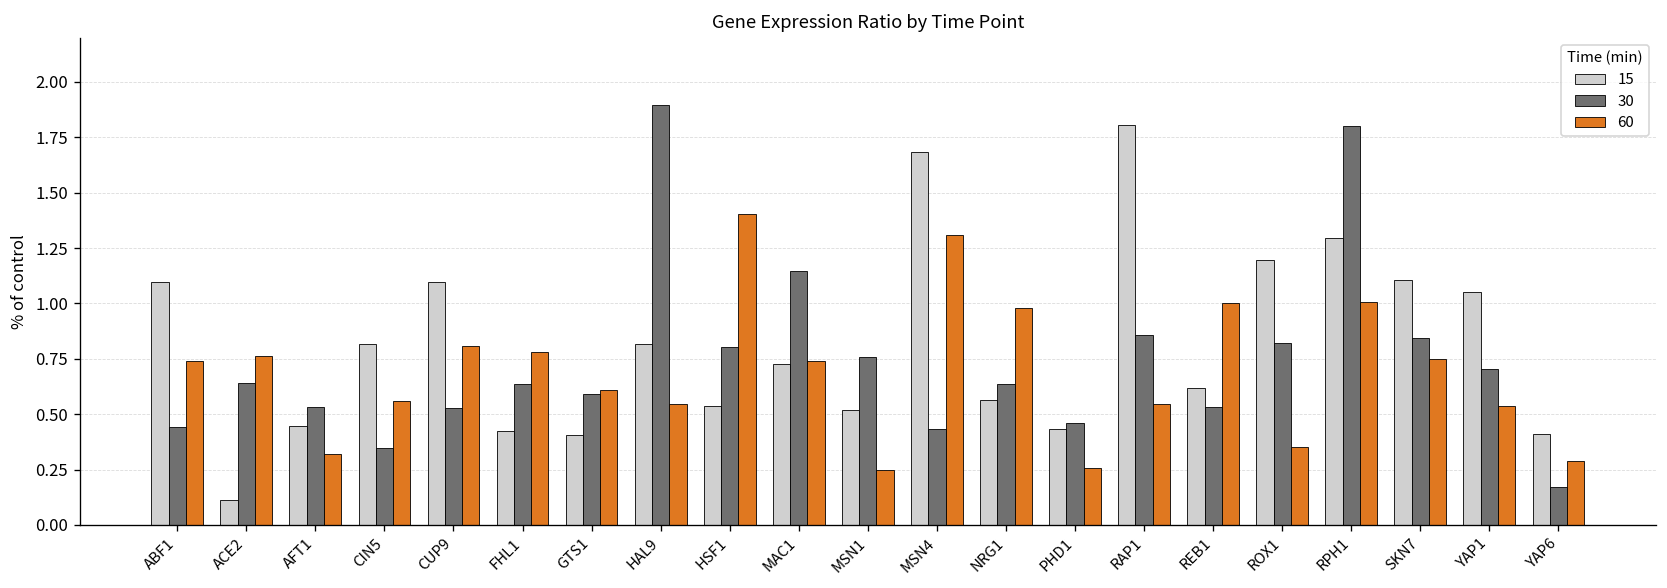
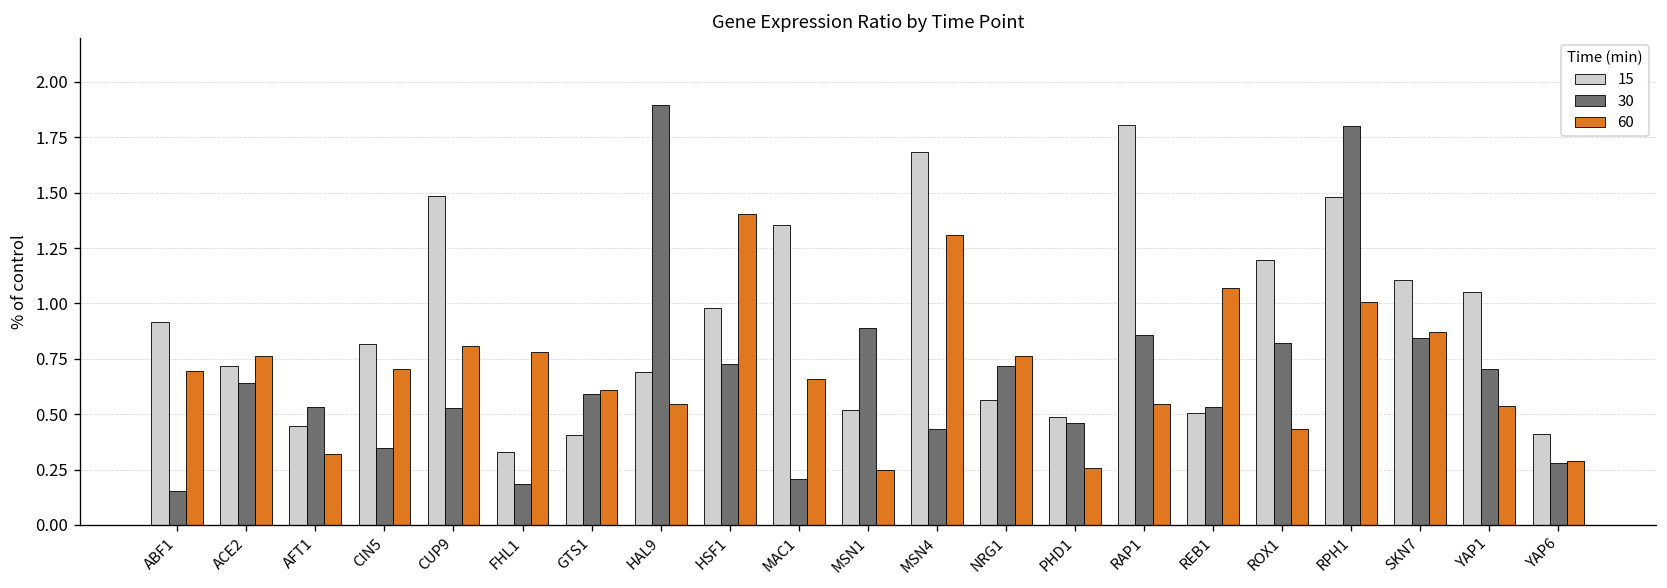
15, ABF1: 1.10 -> 0.92
30, ABF1: 0.44 -> 0.15
60, ABF1: 0.74 -> 0.69
15, ACE2: 0.11 -> 0.72
60, CIN5: 0.56 -> 0.70
15, CUP9: 1.10 -> 1.48
15, FHL1: 0.43 -> 0.33
30, FHL1: 0.63 -> 0.18
15, HAL9: 0.82 -> 0.69
15, HSF1: 0.54 -> 0.98
30, HSF1: 0.80 -> 0.72
15, MAC1: 0.73 -> 1.36
30, MAC1: 1.15 -> 0.21
60, MAC1: 0.74 -> 0.66
30, MSN1: 0.76 -> 0.89
30, NRG1: 0.64 -> 0.72
60, NRG1: 0.98 -> 0.76
15, PHD1: 0.43 -> 0.49
15, REB1: 0.62 -> 0.50
60, REB1: 1.00 -> 1.07
60, ROX1: 0.35 -> 0.43
15, RPH1: 1.29 -> 1.48
60, SKN7: 0.75 -> 0.87
30, YAP6: 0.17 -> 0.28
